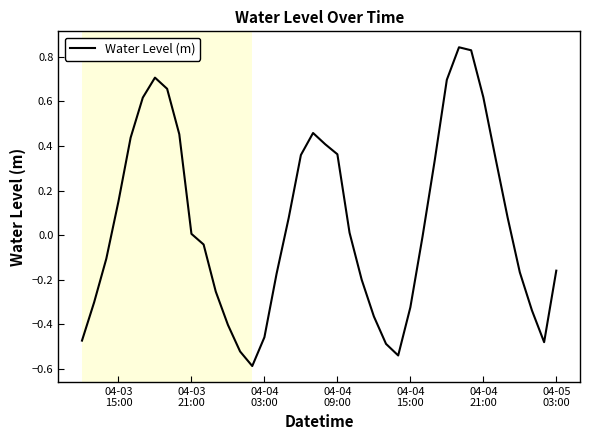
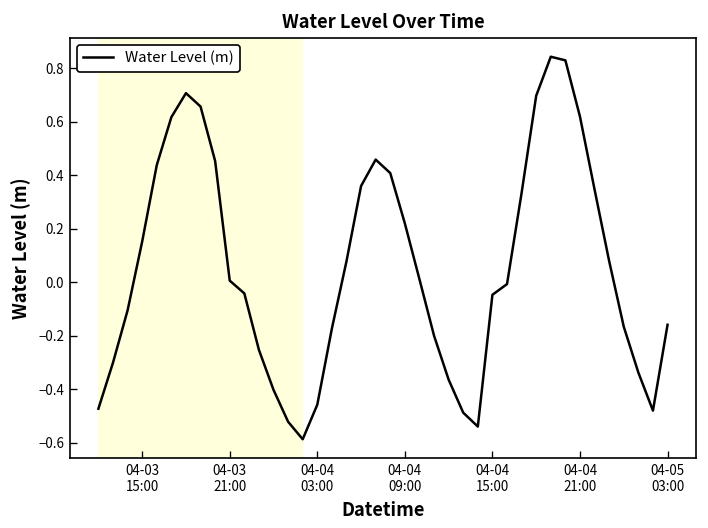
04-04 09:00: 0.36 -> 0.22
04-04 15:00: -0.32 -> -0.05
